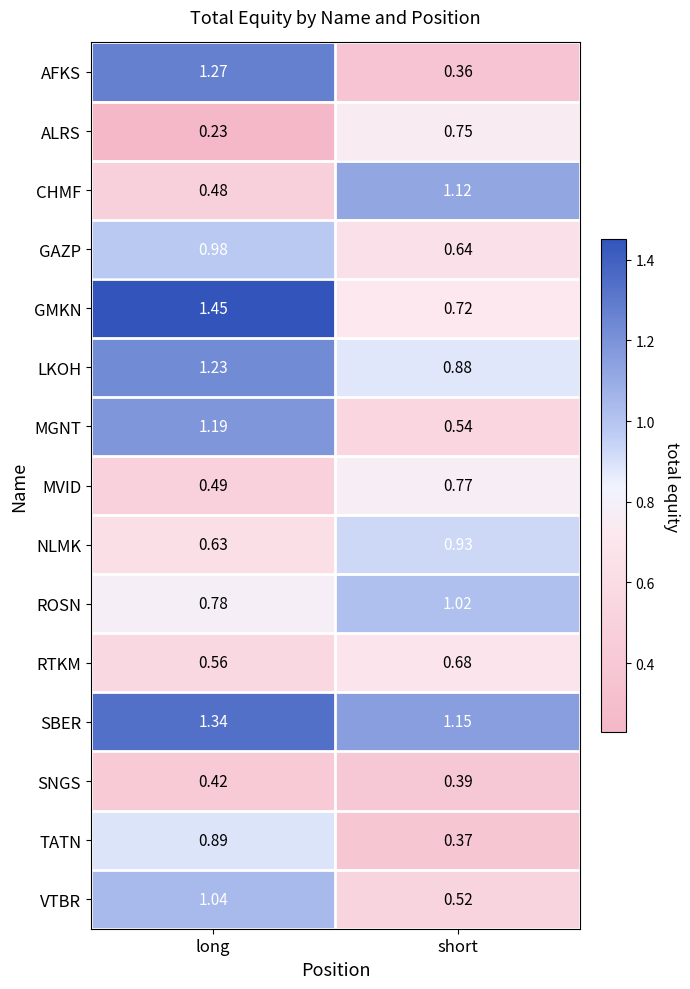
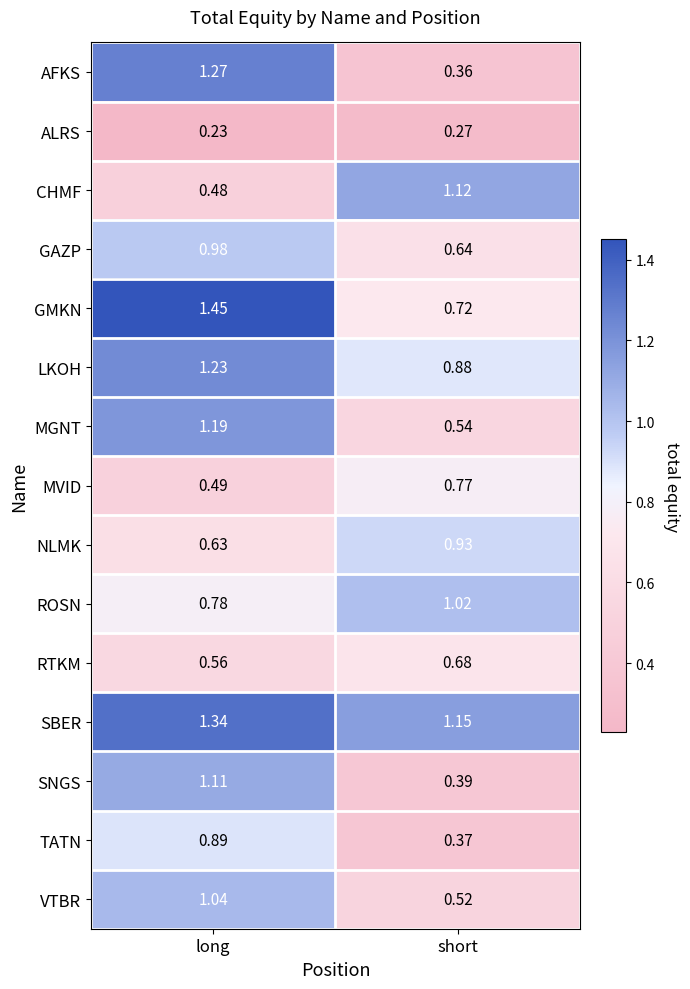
ALRS, short: 0.75 -> 0.27
SNGS, long: 0.42 -> 1.11
